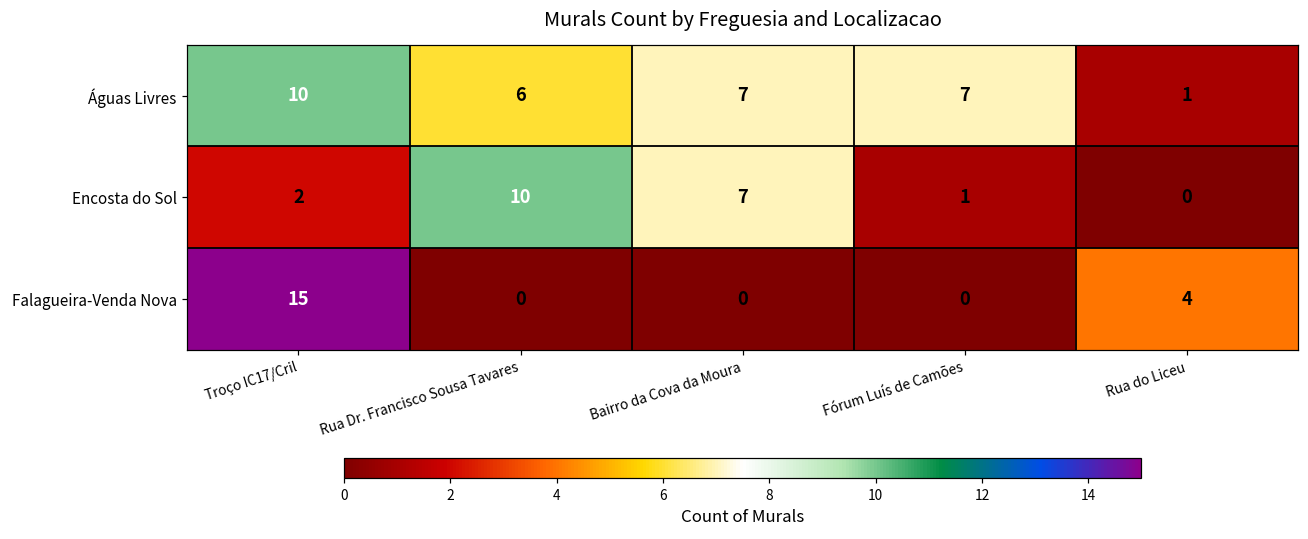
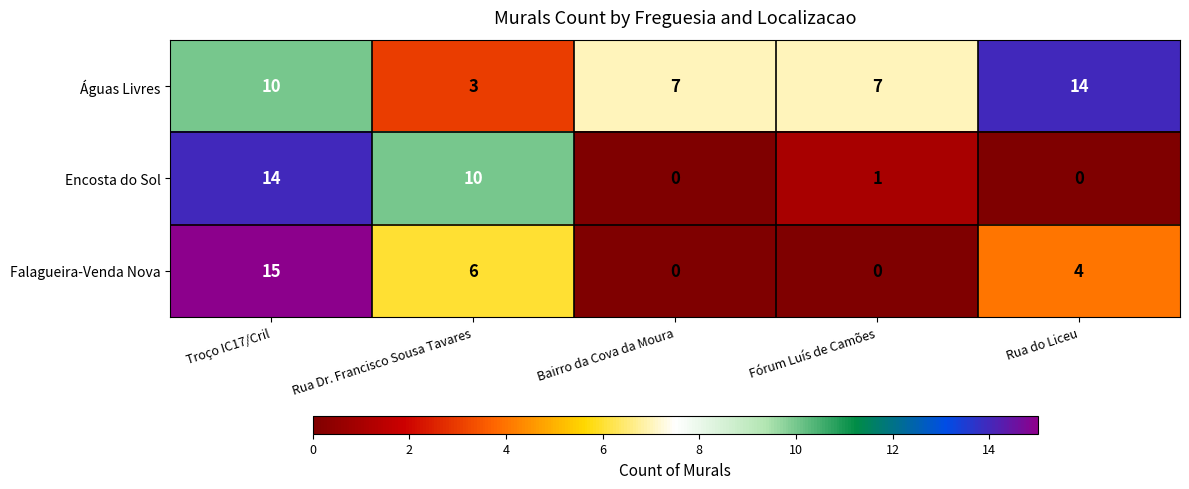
Águas Livres, Rua Dr. Francisco Sousa Tavares: 6 -> 3
Águas Livres, Rua do Liceu: 1 -> 14
Encosta do Sol, Troço IC17/Cril: 2 -> 14
Encosta do Sol, Bairro da Cova da Moura: 7 -> 0
Falagueira-Venda Nova, Rua Dr. Francisco Sousa Tavares: 0 -> 6
